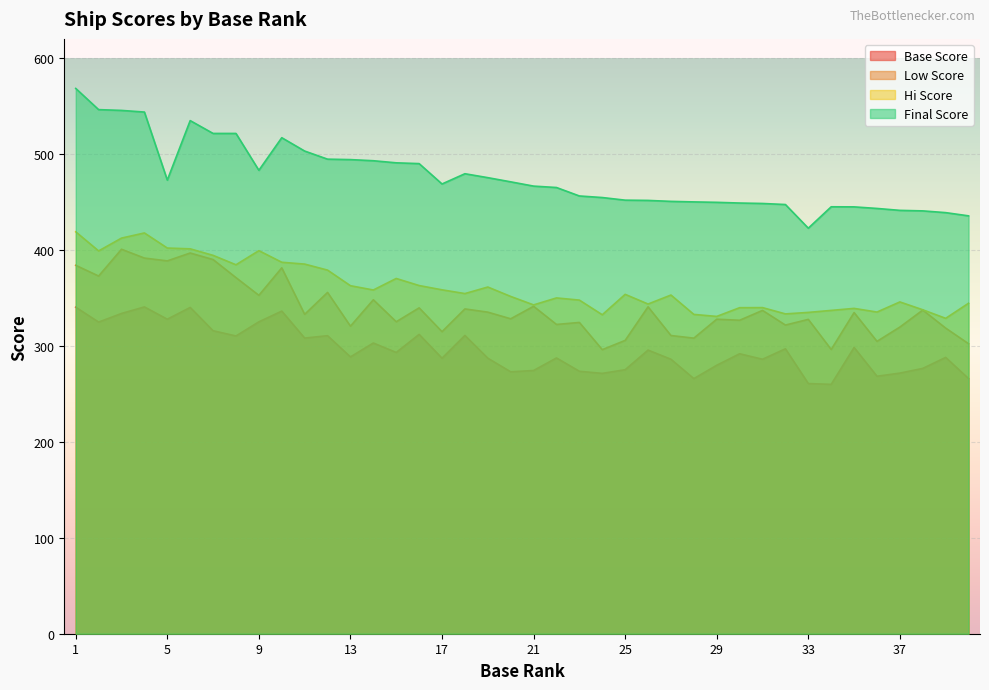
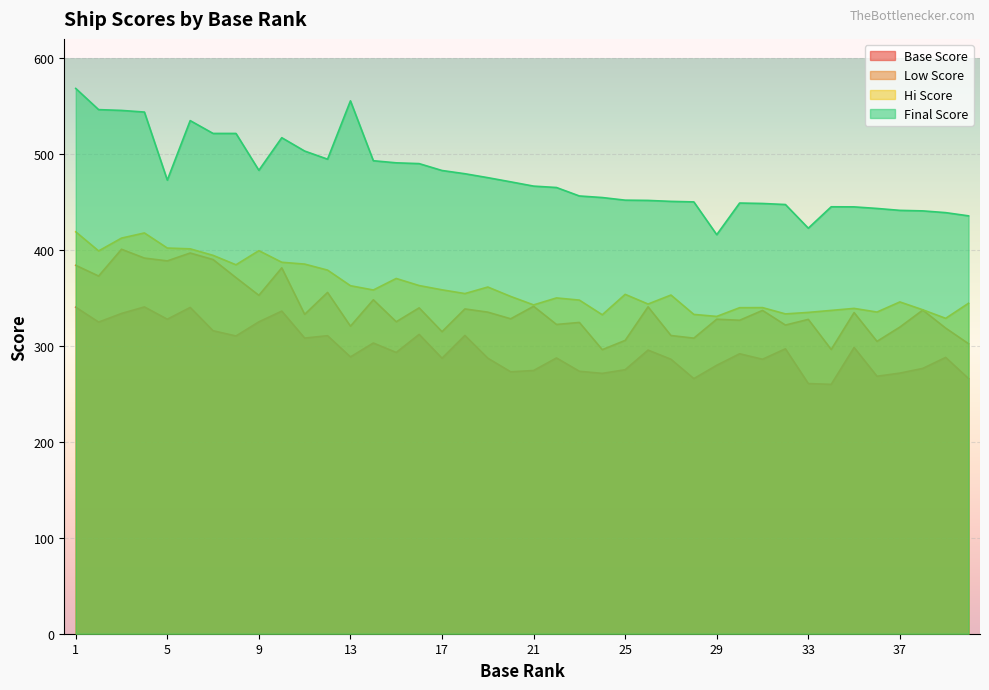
Final Score, 13: 490 -> 560
Final Score, 17: 470 -> 480
Final Score, 29: 450 -> 420
